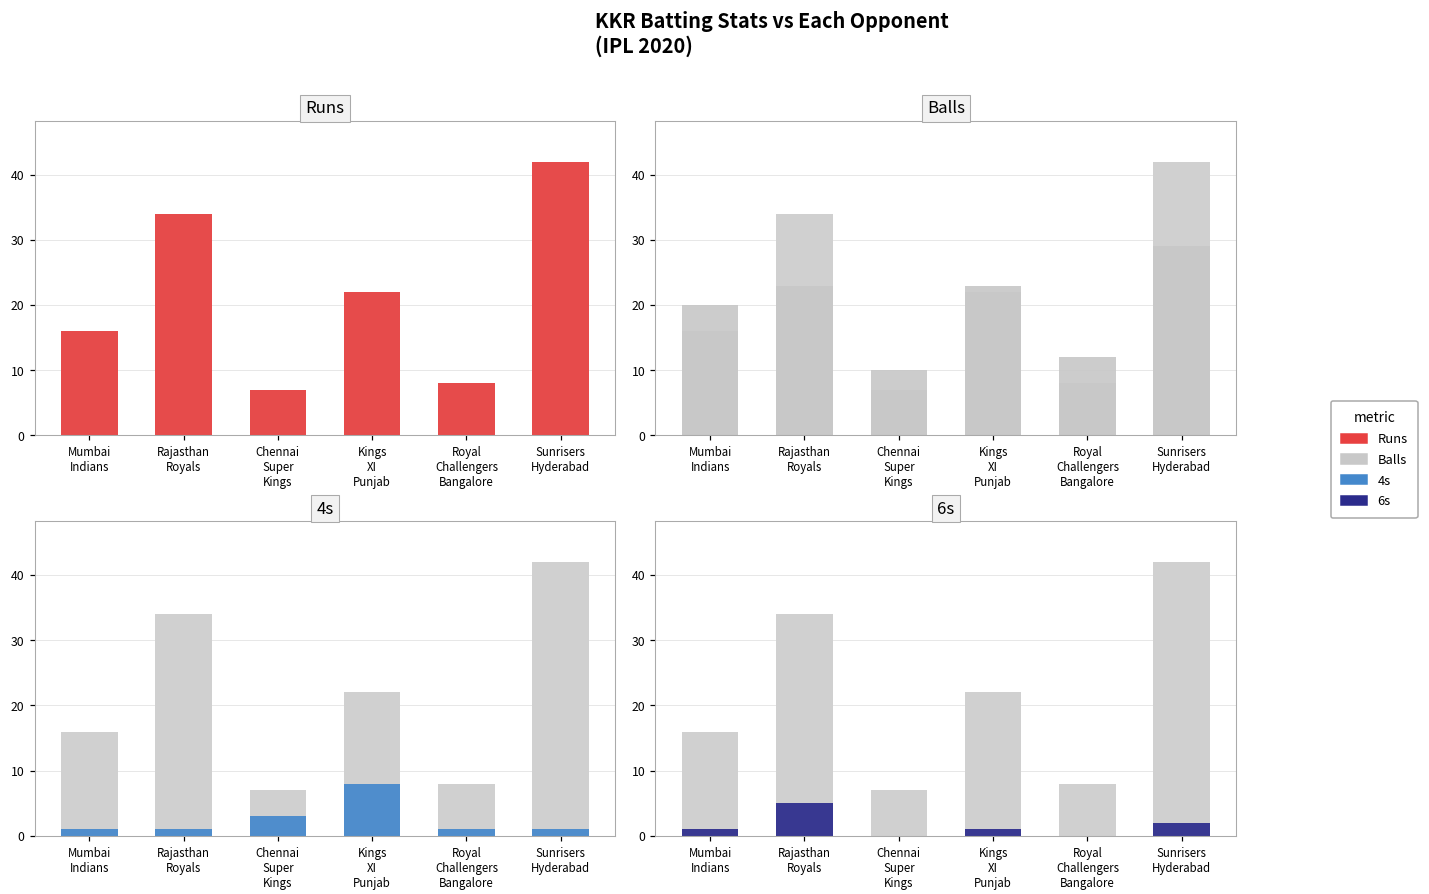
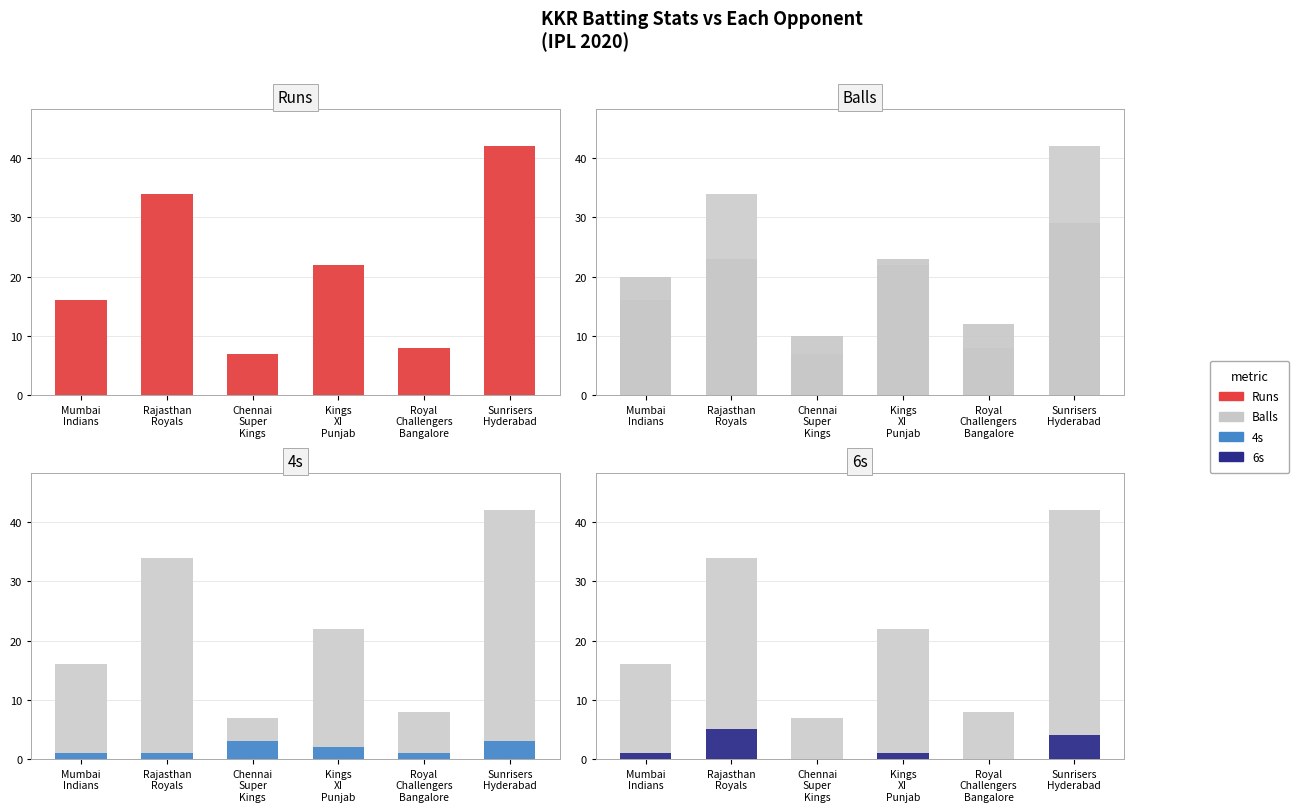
4s, 4s, Kings XI Punjab: 8 -> 2
4s, 4s, Sunrisers Hyderabad: 1 -> 3
6s, 6s, Sunrisers Hyderabad: 2 -> 4
